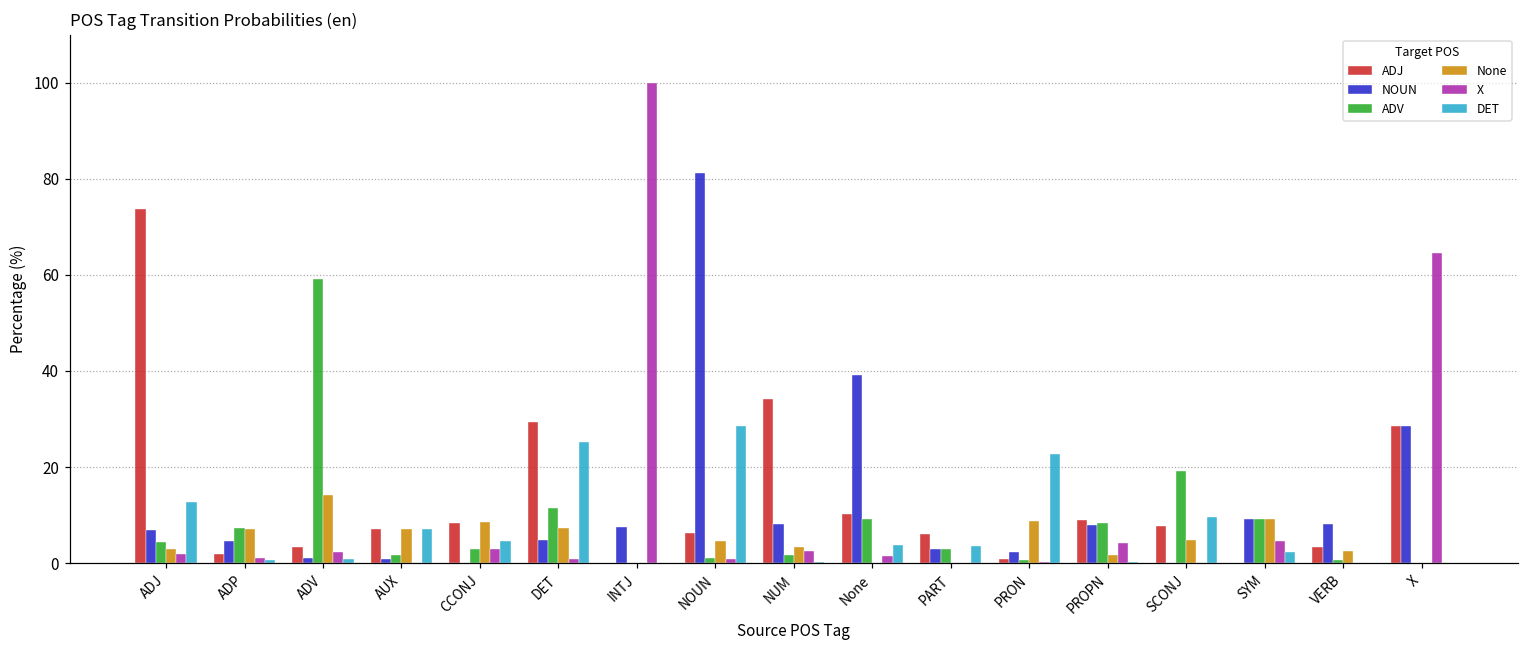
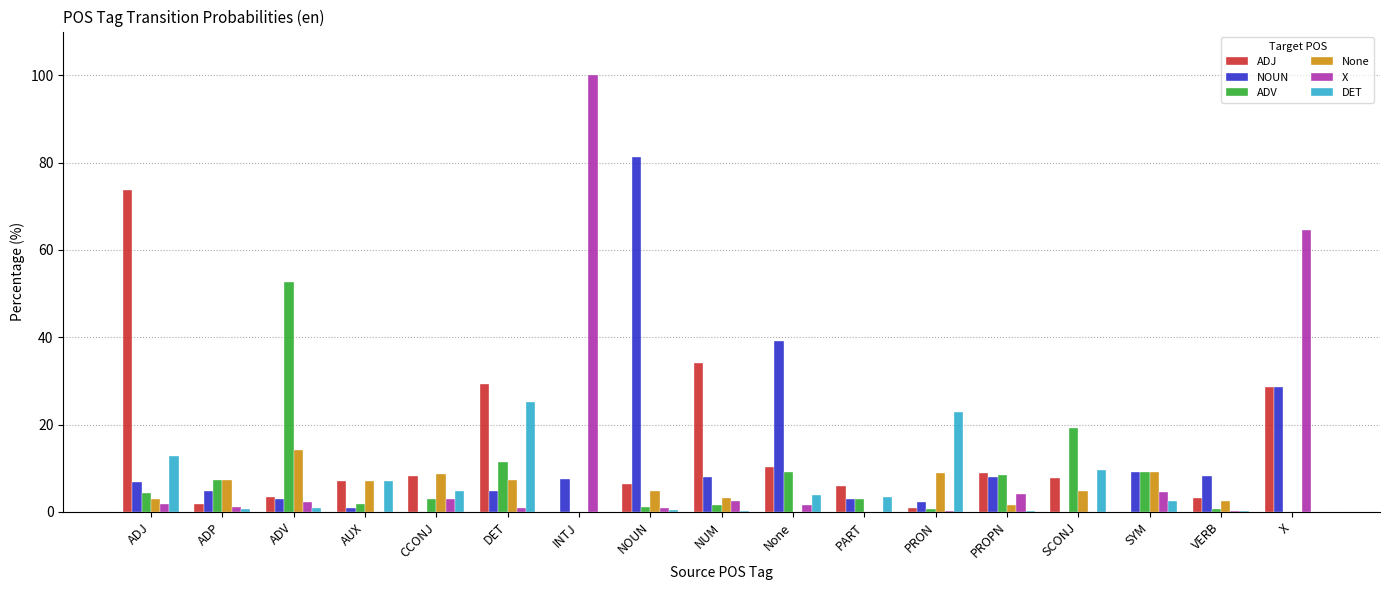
NOUN, ADV: 1 -> 3
ADV, ADV: 59 -> 53
DET, NOUN: 29 -> 1
